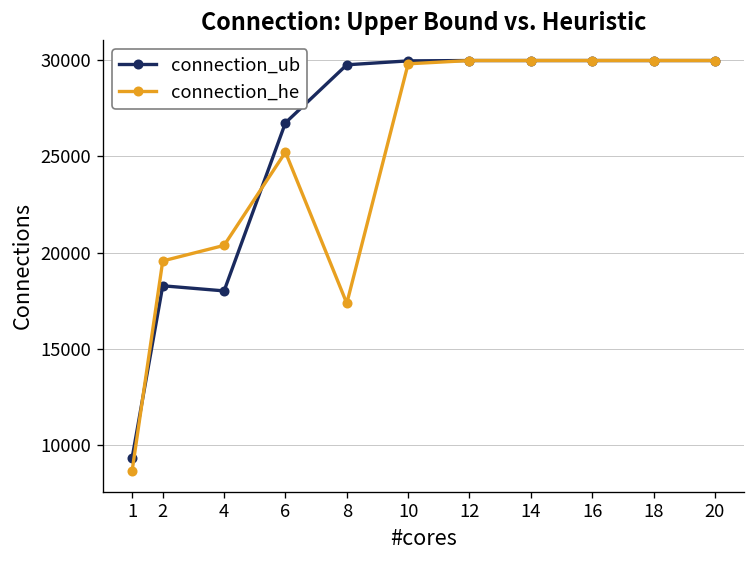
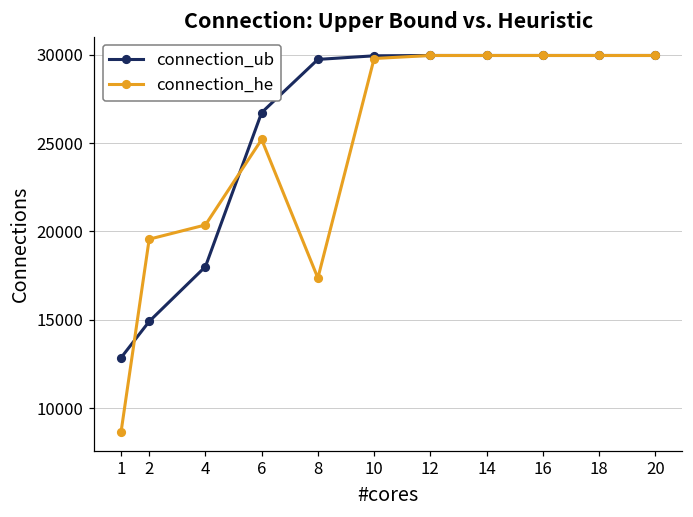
connection_ub, 1: 9300 -> 12800
connection_ub, 2: 18300 -> 14900
